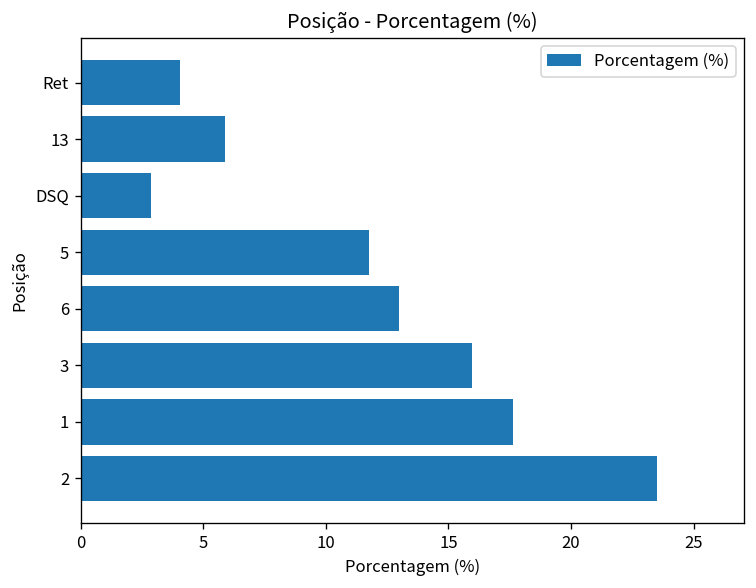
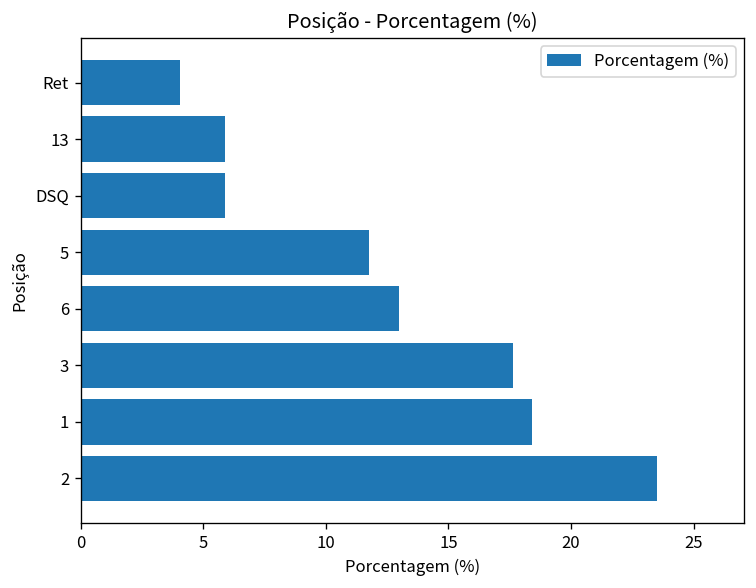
DSQ: 2.9 -> 5.9
3: 16.0 -> 17.7
1: 17.7 -> 18.4
